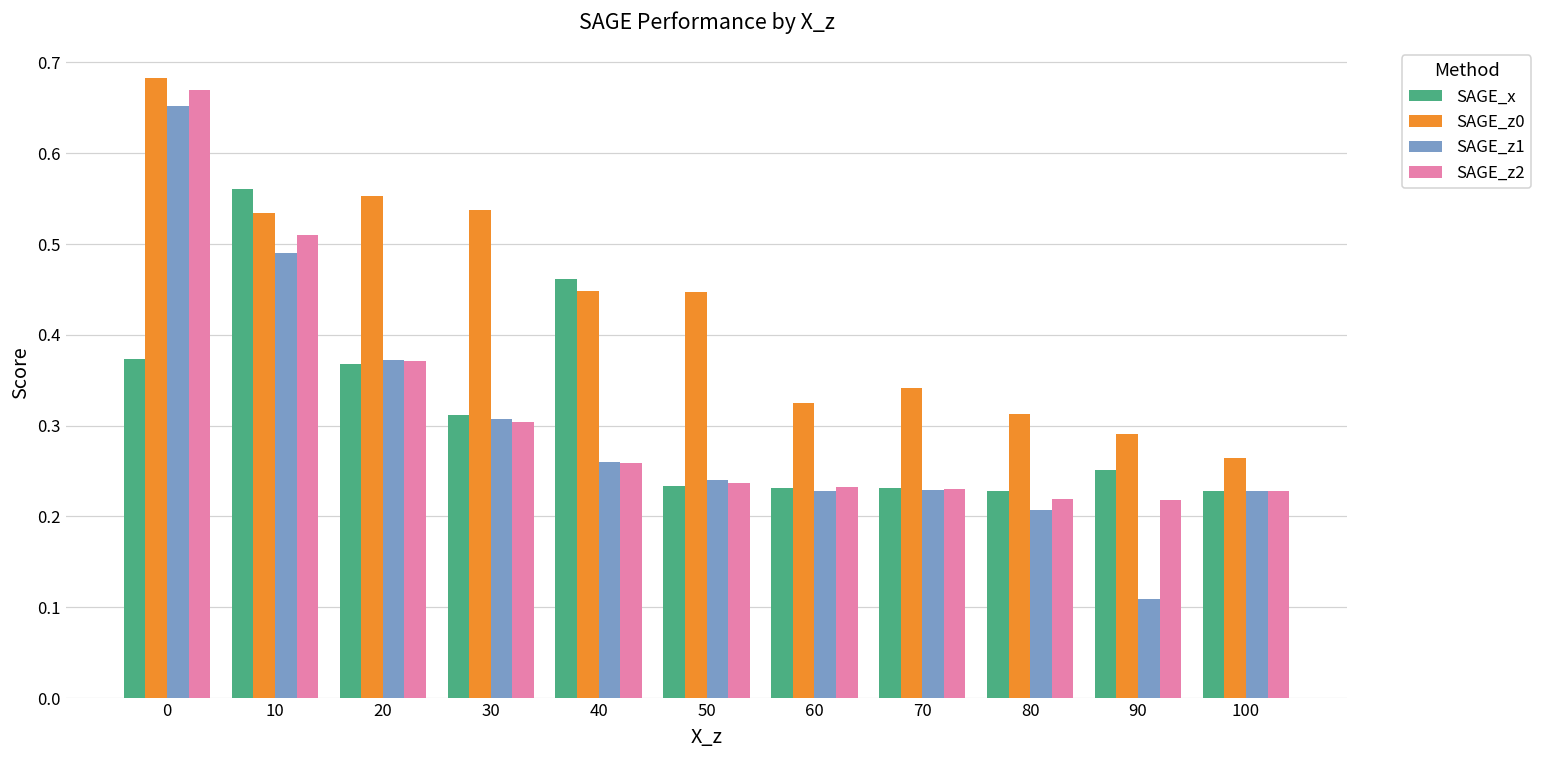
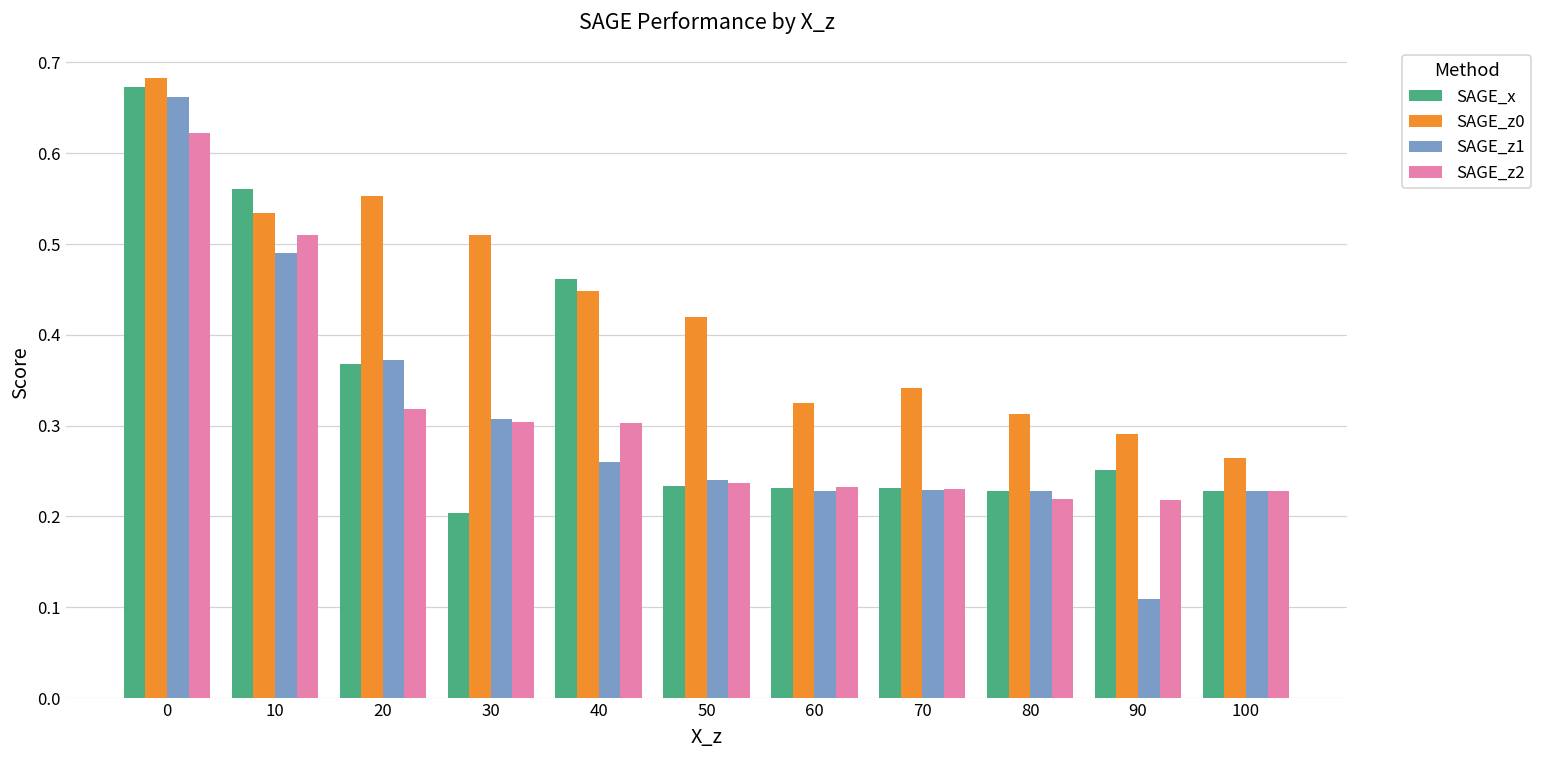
SAGE_x, 0: 0.37 -> 0.67
SAGE_z1, 0: 0.65 -> 0.66
SAGE_z2, 0: 0.67 -> 0.62
SAGE_z2, 20: 0.37 -> 0.32
SAGE_x, 30: 0.31 -> 0.20
SAGE_z0, 30: 0.54 -> 0.51
SAGE_z2, 40: 0.26 -> 0.30
SAGE_z0, 50: 0.45 -> 0.42
SAGE_z1, 80: 0.21 -> 0.23
